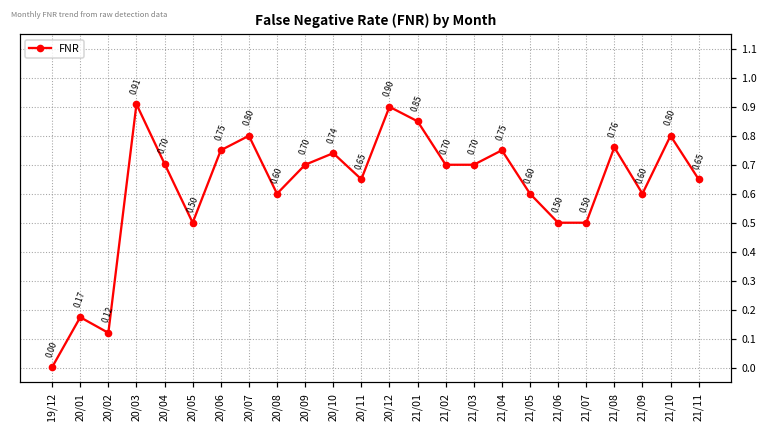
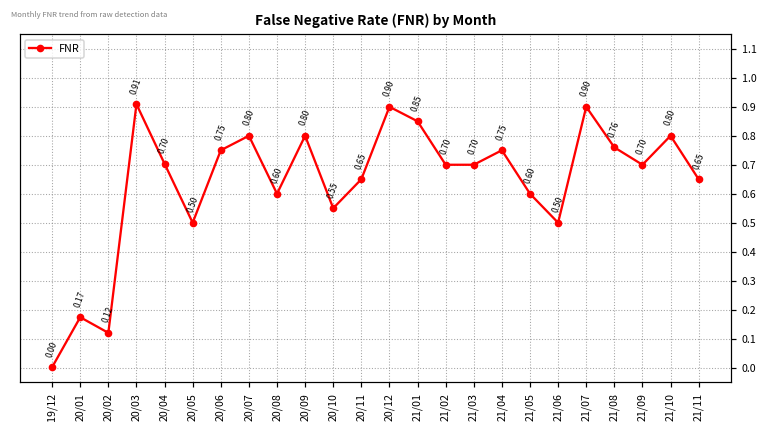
20/09: 0.70 -> 0.80
20/10: 0.74 -> 0.55
21/07: 0.50 -> 0.90
21/09: 0.60 -> 0.70
